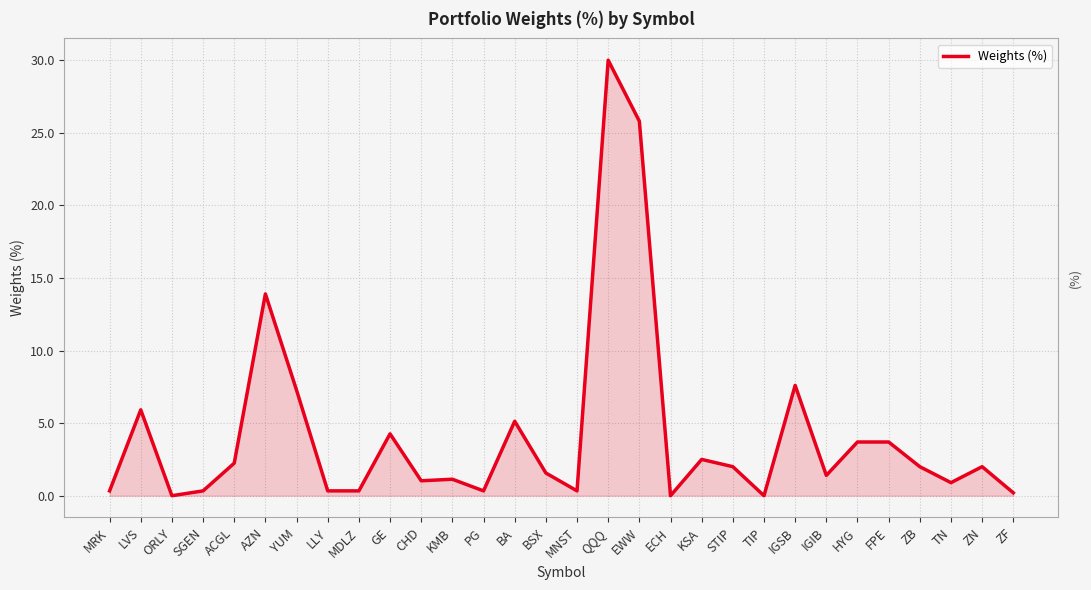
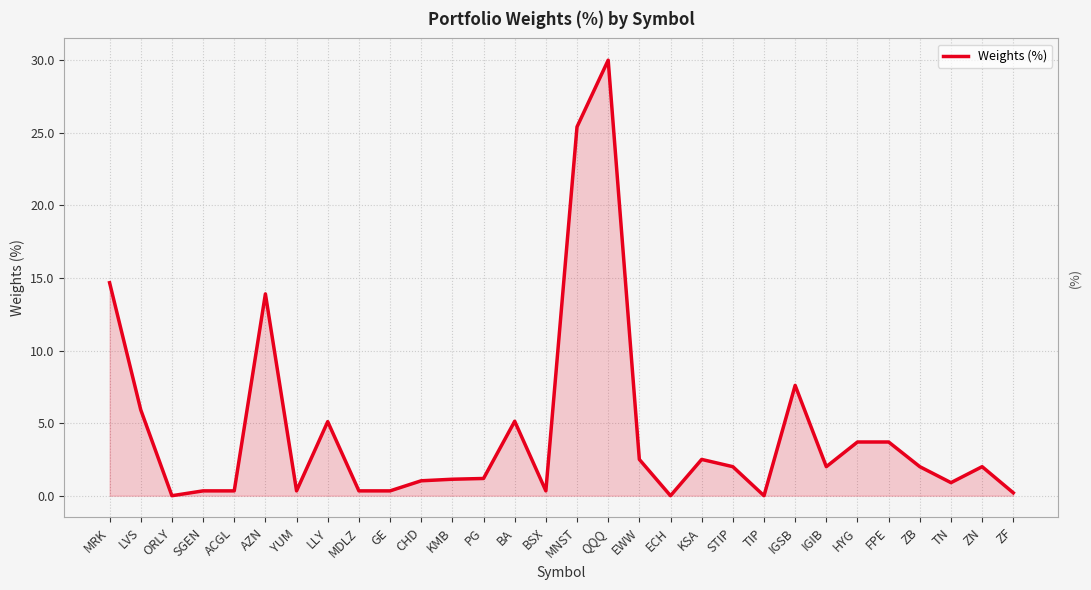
MRK: 0.3 -> 14.7
ACGL: 2.2 -> 0.3
YUM: 7.3 -> 0.3
LLY: 0.3 -> 5.1
GE: 4.3 -> 0.3
PG: 0.3 -> 1.2
BSX: 1.6 -> 0.3
MNST: 0.3 -> 25.4
EWW: 25.8 -> 2.5
IGIB: 1.4 -> 2.0
